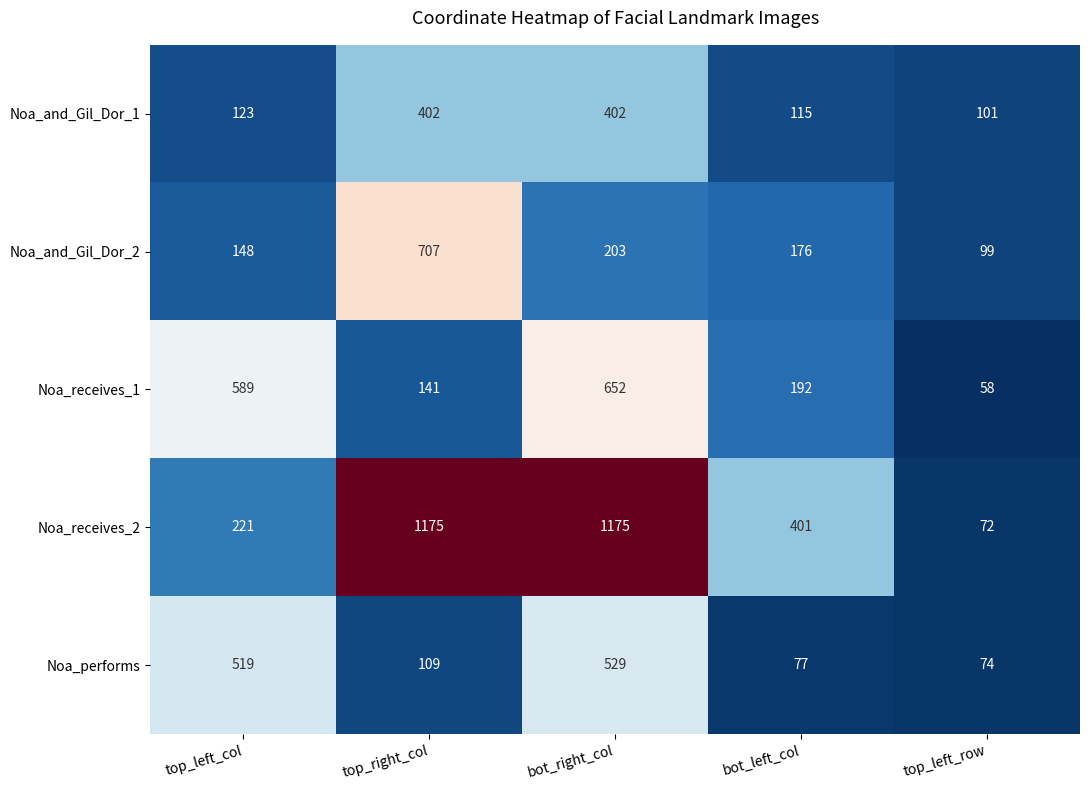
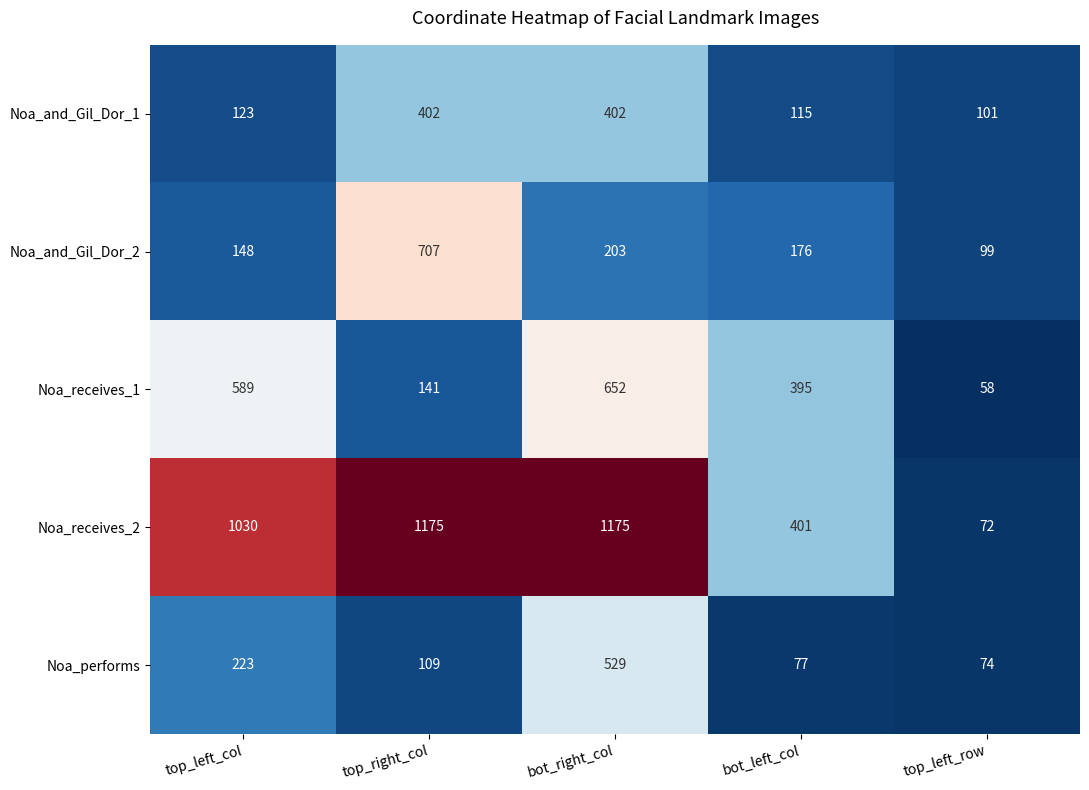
Noa_receives_1, bot_left_col: 192 -> 395
Noa_receives_2, top_left_col: 221 -> 1030
Noa_performs, top_left_col: 519 -> 223
